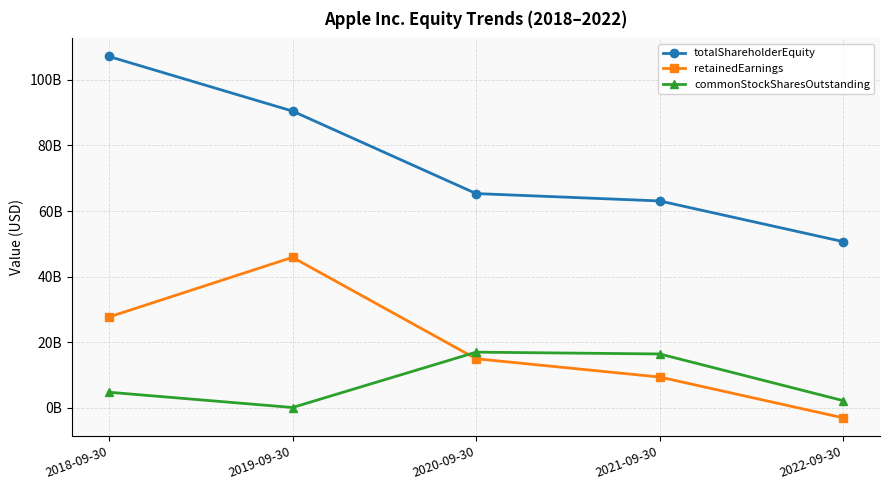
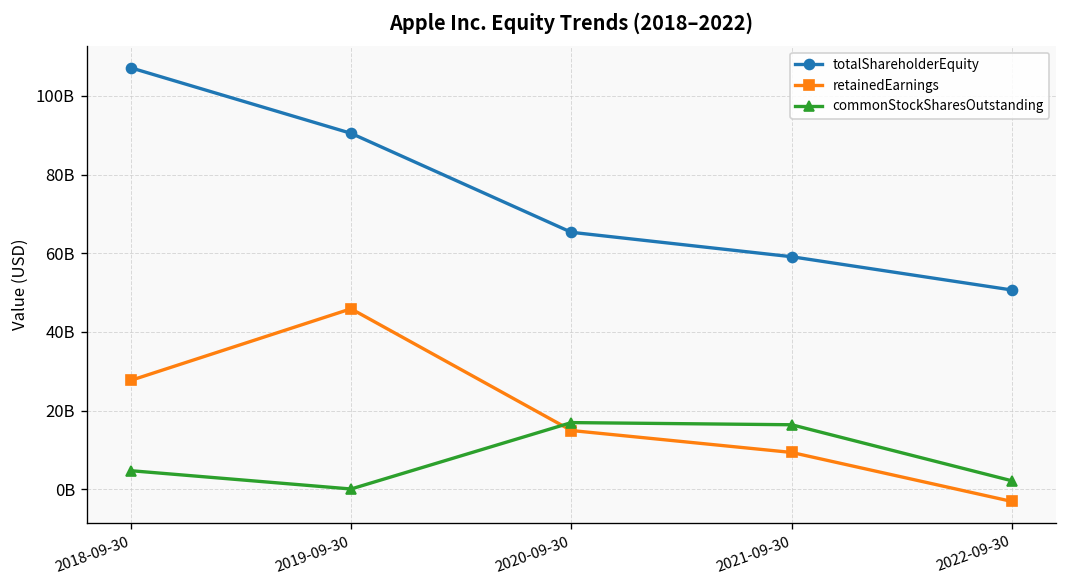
totalShareholderEquity, 2021-09-30: 63000000000 -> 59000000000
